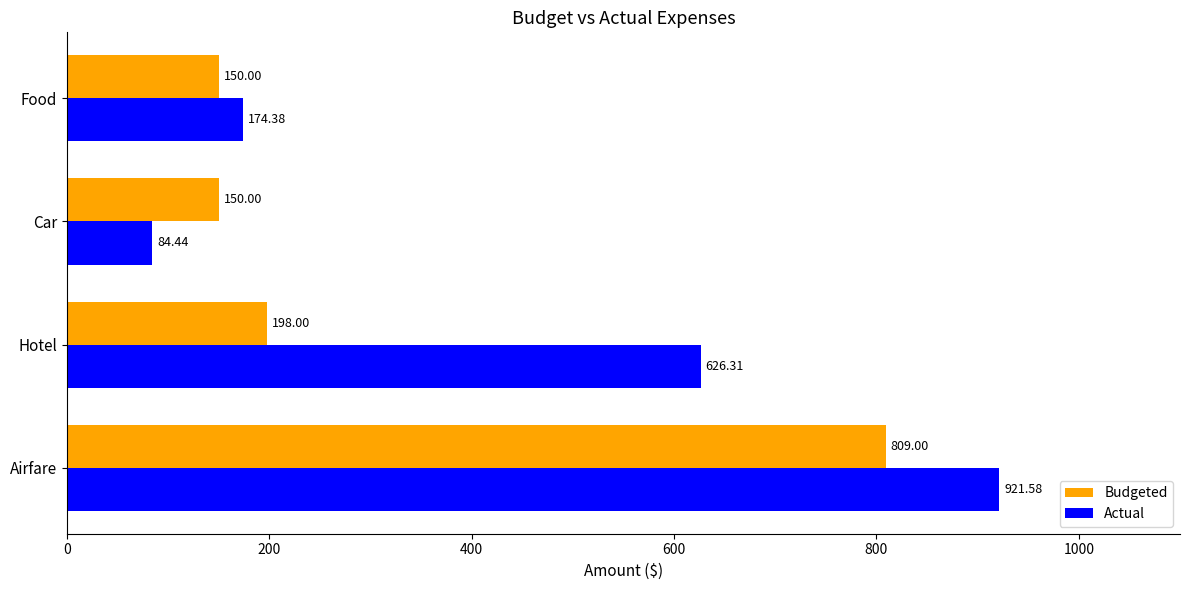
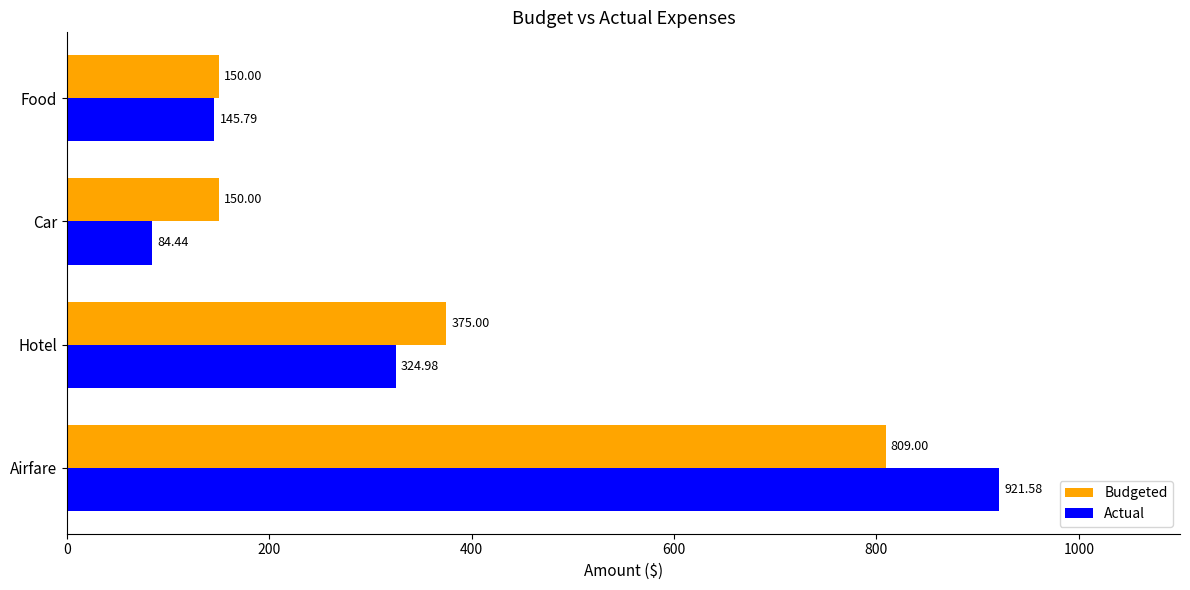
Actual, Food: 174.38 -> 145.79
Budgeted, Hotel: 198.00 -> 375.00
Actual, Hotel: 626.31 -> 324.98
